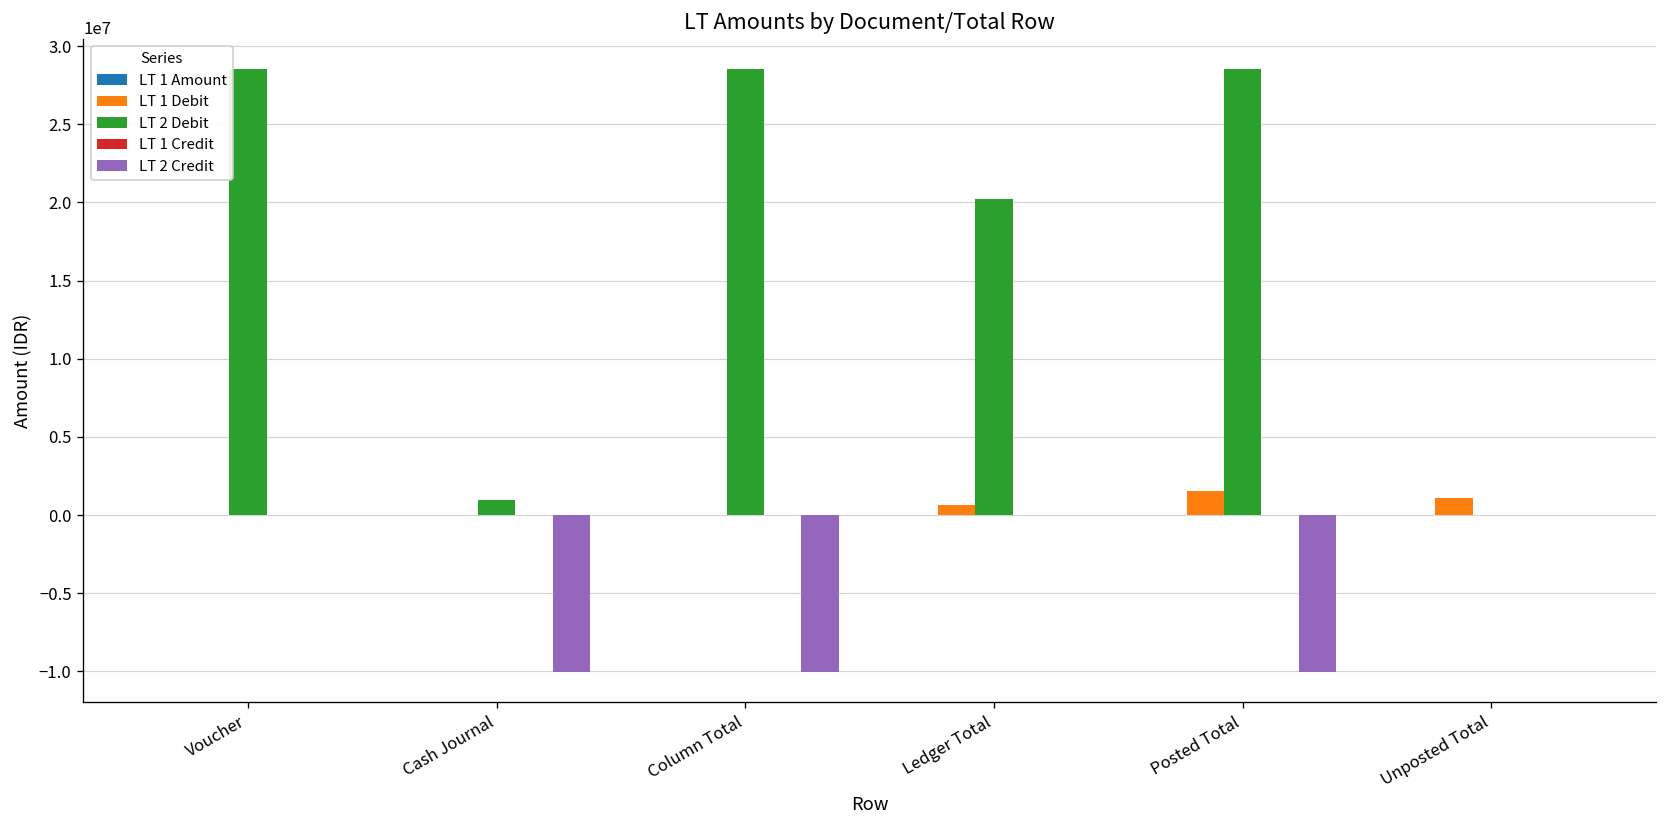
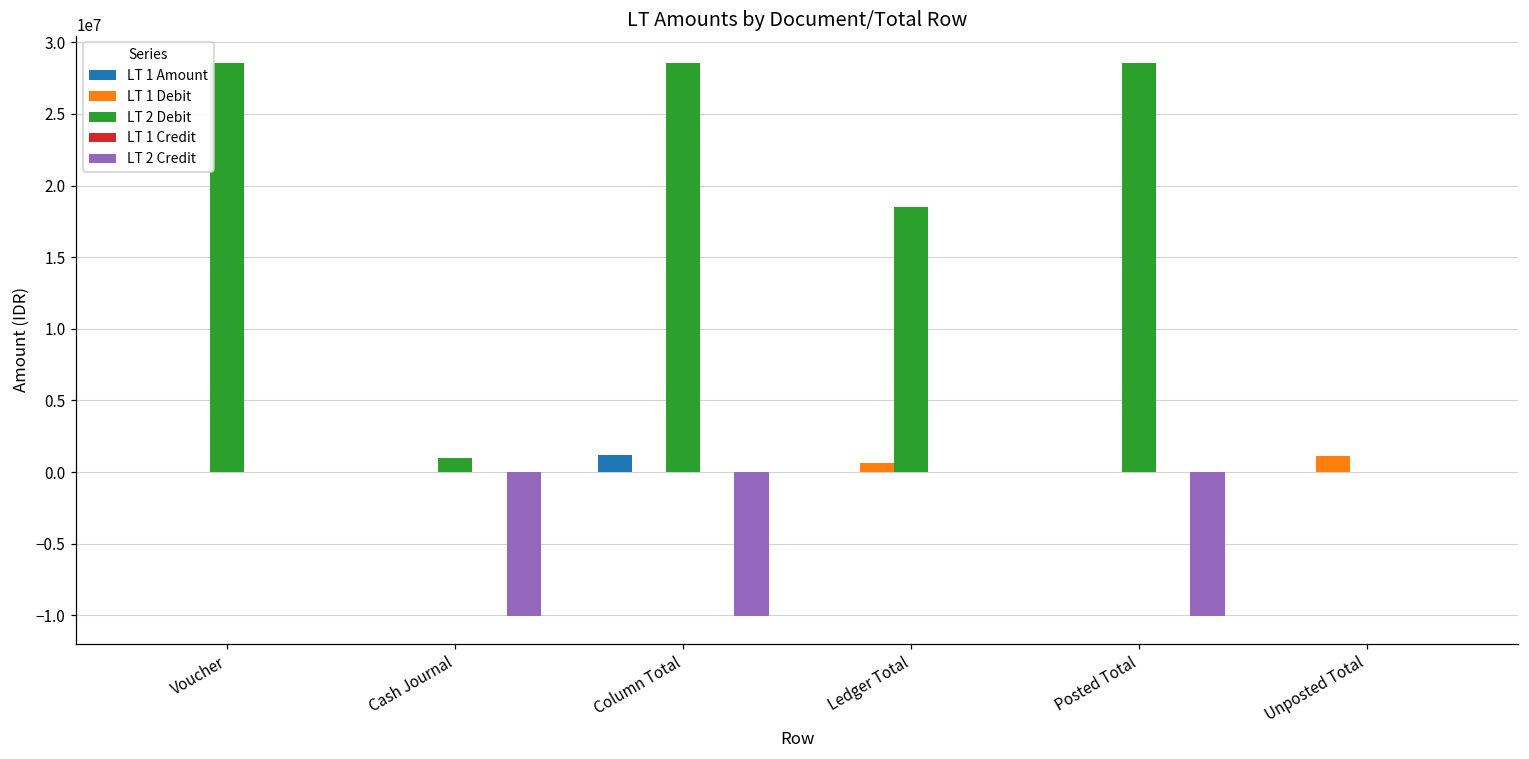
LT 1 Amount, Column Total: 0 -> 1200000
LT 2 Debit, Ledger Total: 20200000 -> 18500000
LT 1 Debit, Posted Total: 1500000 -> 0
